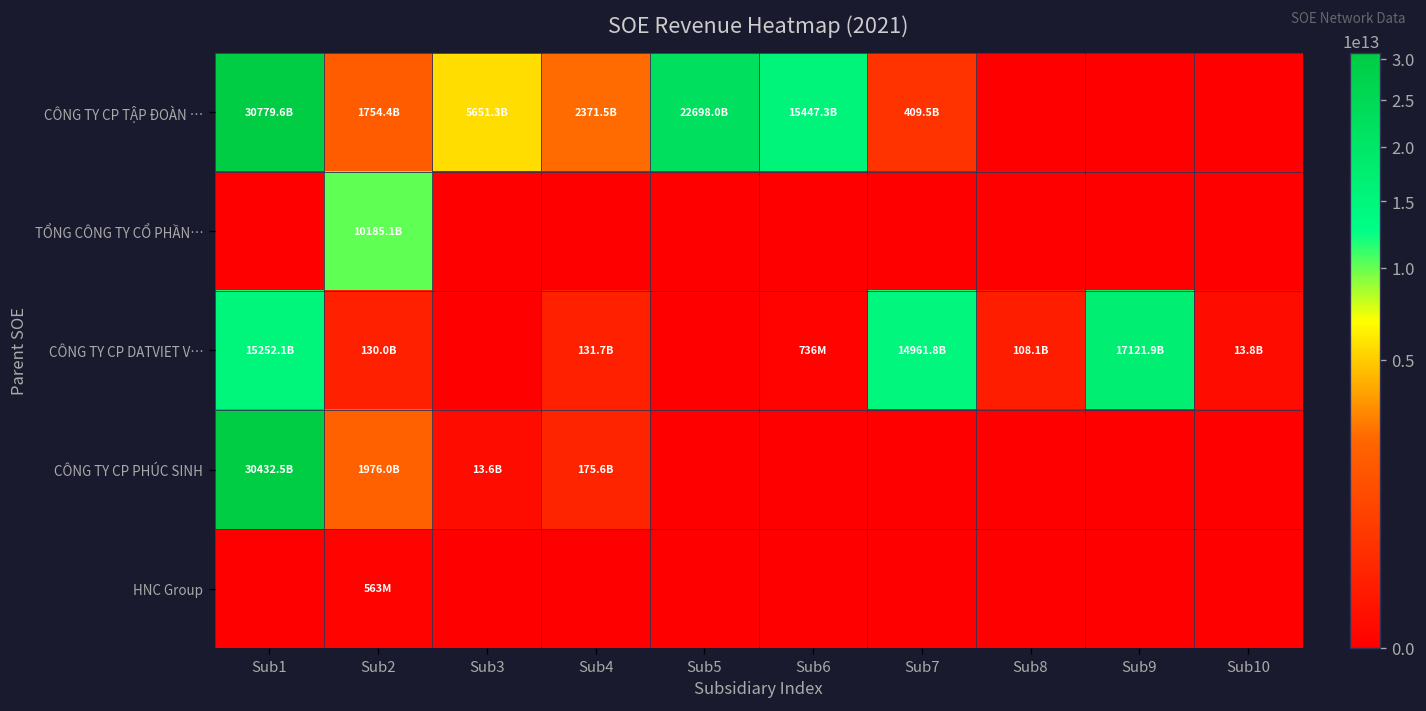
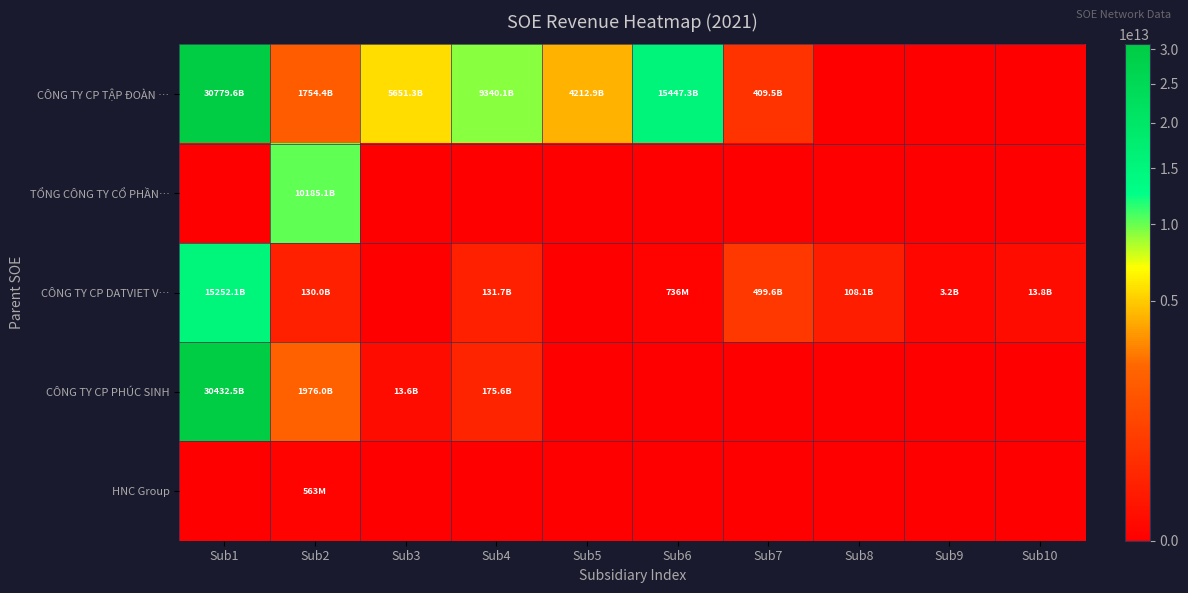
CÔNG TY CP TẬP ĐOÀN …, Sub4: 2371.5B -> 9340.1B
CÔNG TY CP TẬP ĐOÀN …, Sub5: 22698.0B -> 4212.9B
CÔNG TY CP DATVIET V…, Sub7: 14961.8B -> 499.6B
CÔNG TY CP DATVIET V…, Sub9: 17121.9B -> 3.2B
